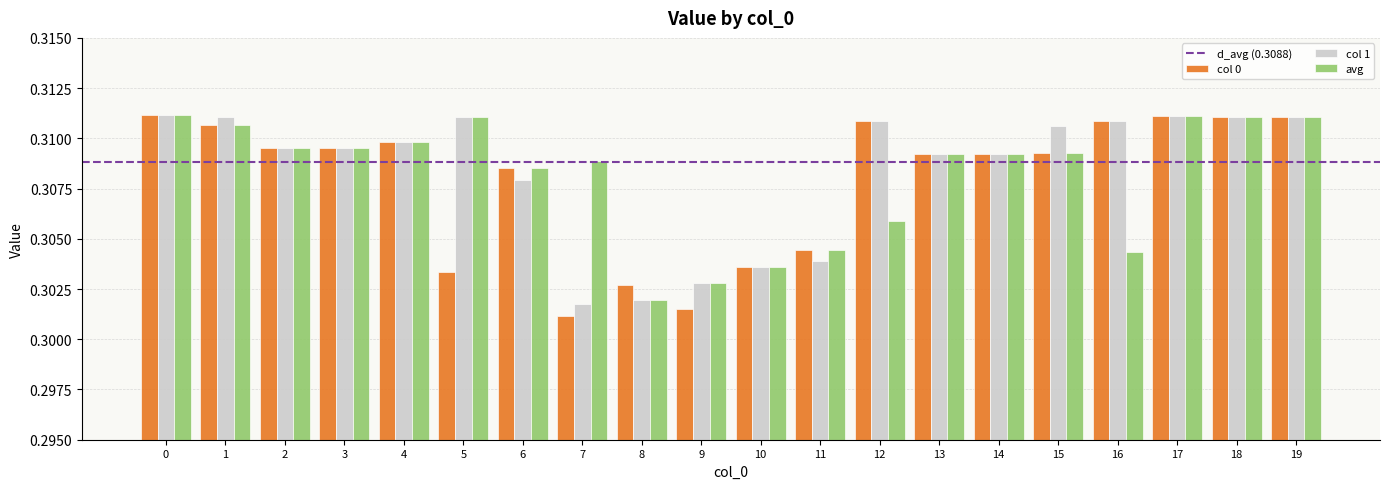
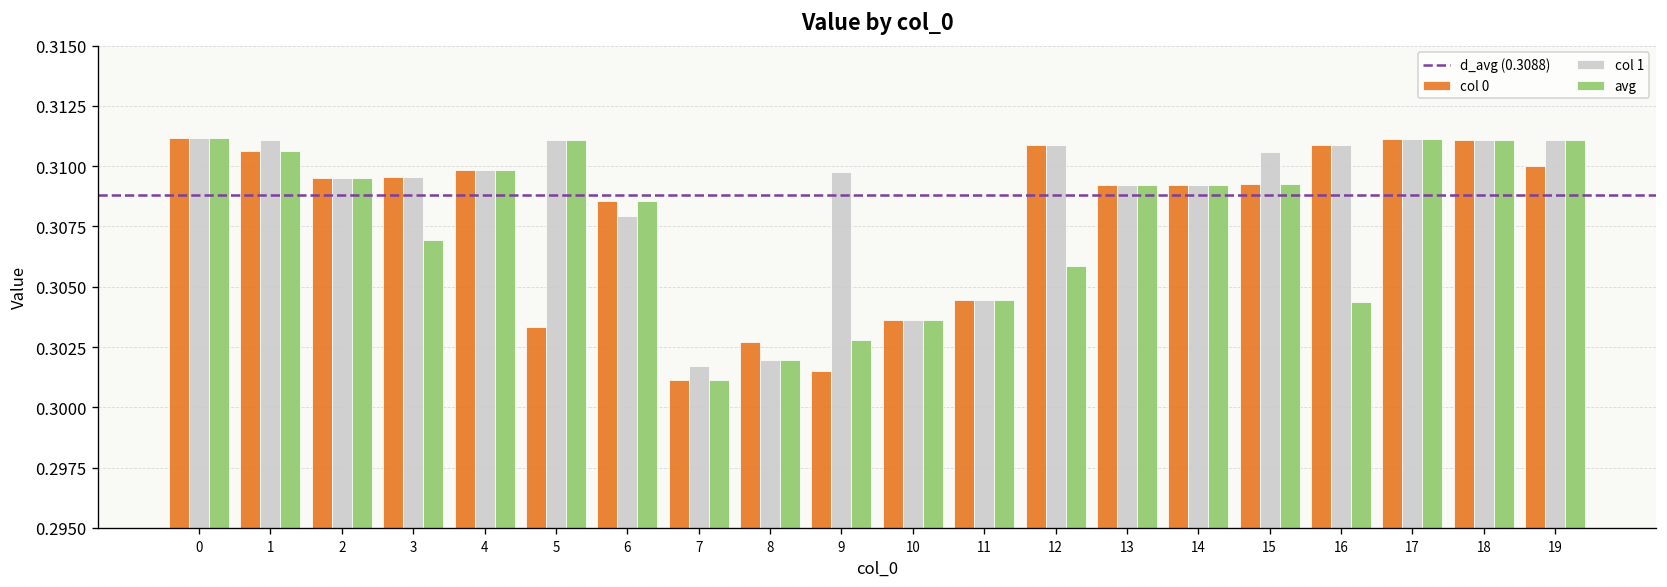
avg, 3: 0.3095 -> 0.3069
avg, 7: 0.3089 -> 0.3011
col 1, 9: 0.3028 -> 0.3098
col 1, 11: 0.3039 -> 0.3044
col 0, 19: 0.3111 -> 0.3100
